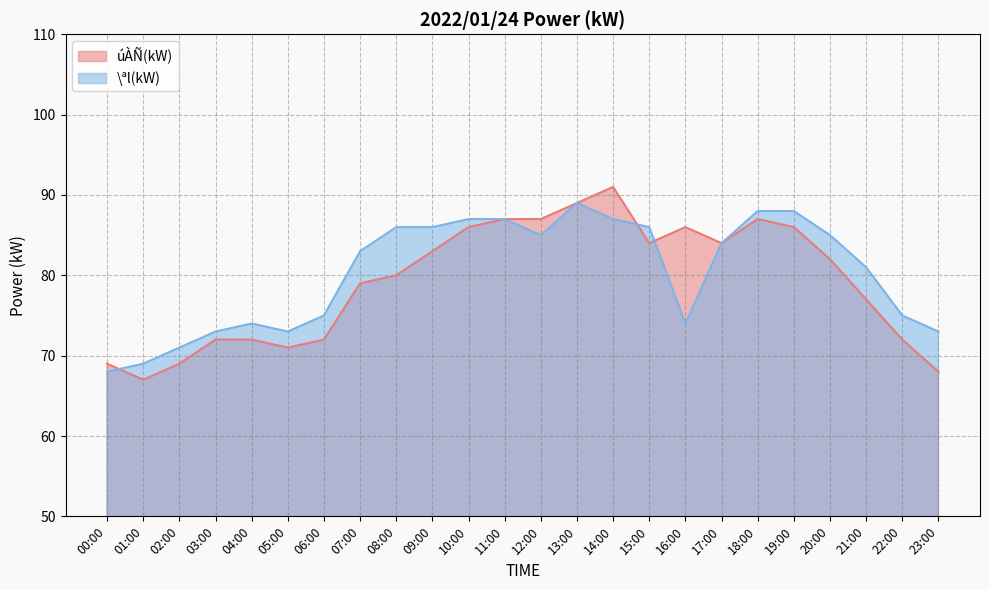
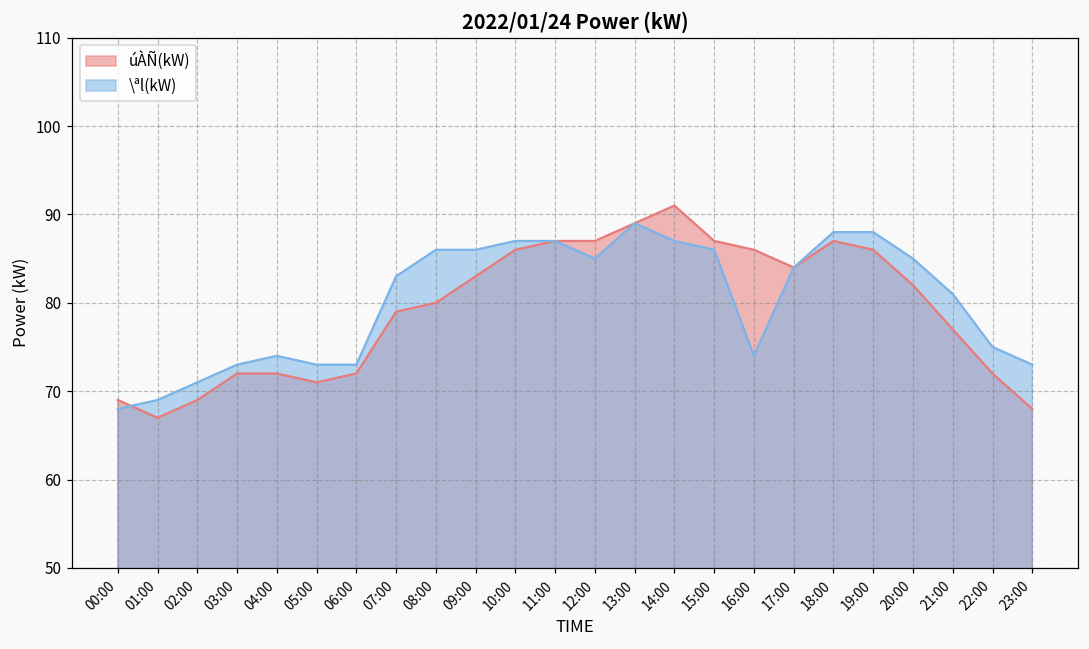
\ªl(kW), 06:00: 75 -> 73
úÀÑ(kW), 15:00: 84 -> 87
